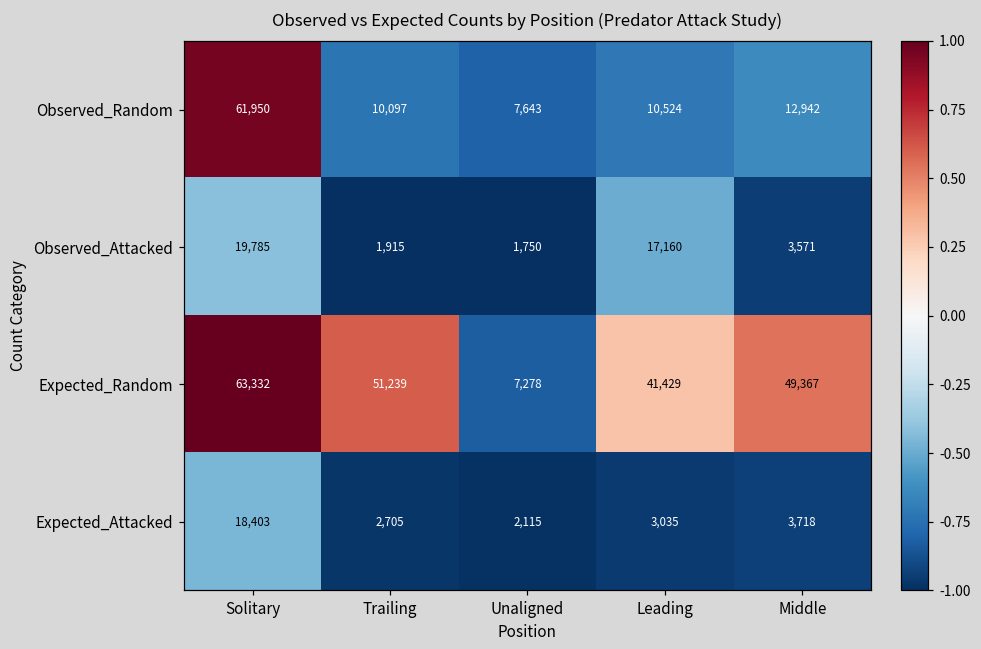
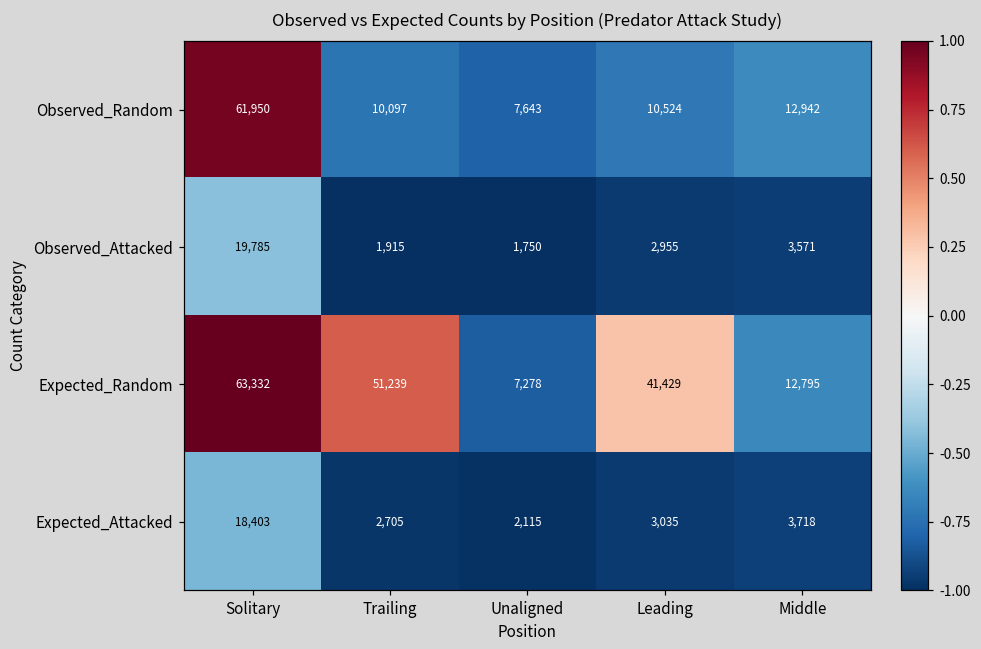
Observed_Attacked, Leading: 17,160 -> 2,955
Expected_Random, Middle: 49,367 -> 12,795
